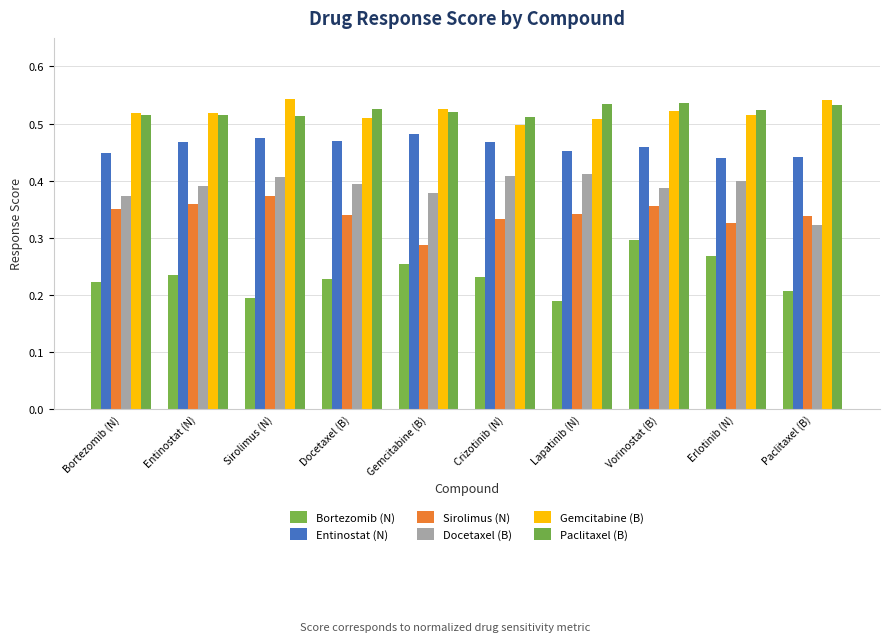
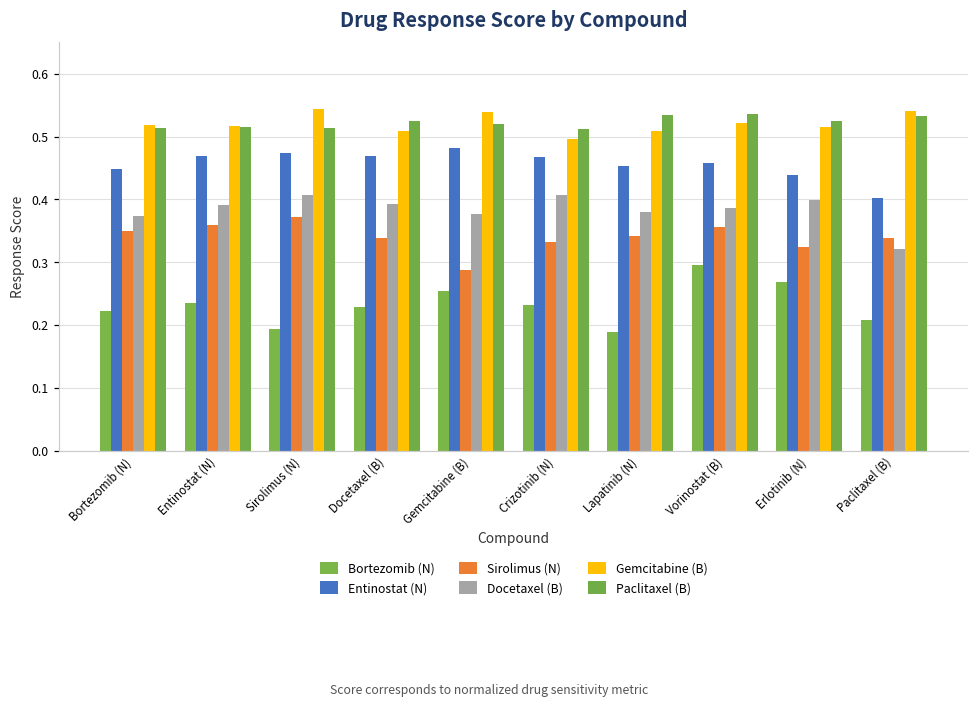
Gemcitabine (B), Gemcitabine (B): 0.53 -> 0.54
Docetaxel (B), Lapatinib (N): 0.41 -> 0.38
Entinostat (N), Paclitaxel (B): 0.44 -> 0.40
